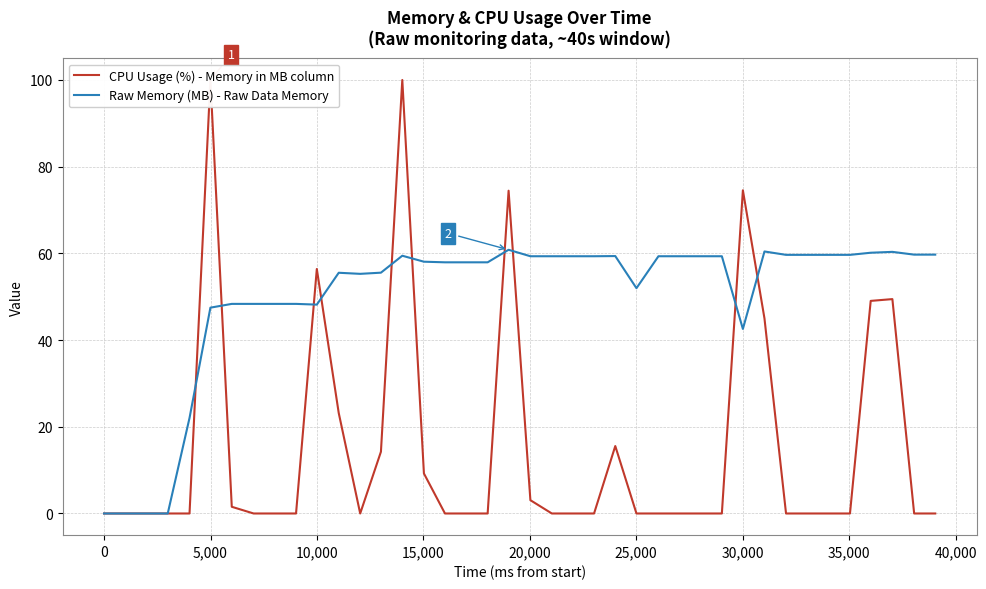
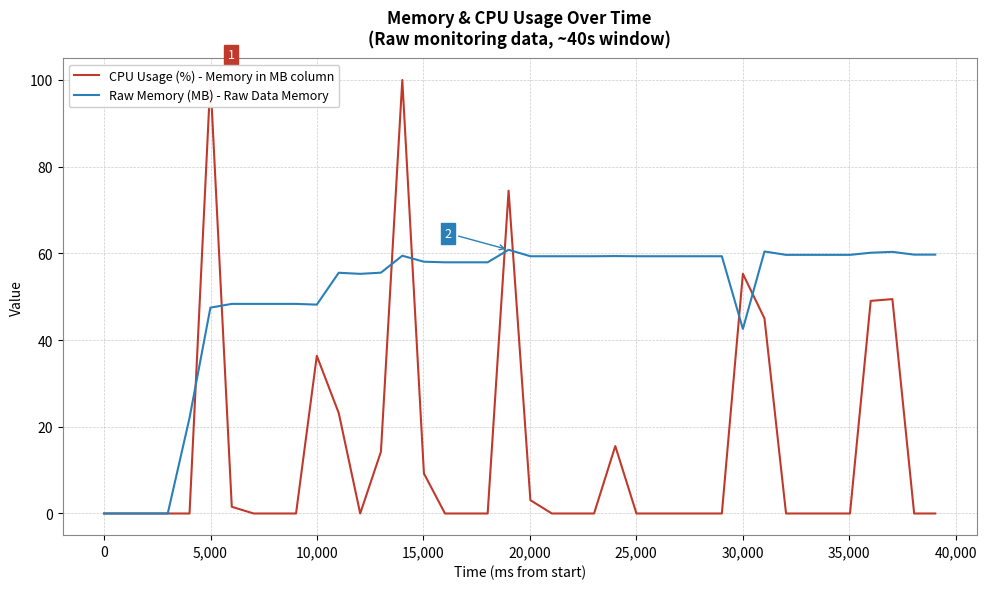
CPU Usage (%) - Memory in MB column, 10,000: 56 -> 36
Raw Memory (MB) - Raw Data Memory, 25,000: 52 -> 59
CPU Usage (%) - Memory in MB column, 30,000: 75 -> 55
